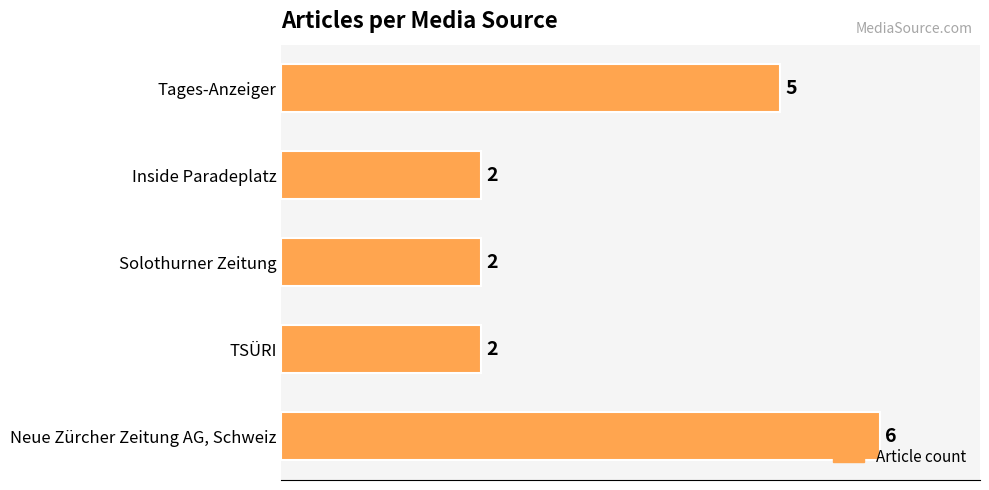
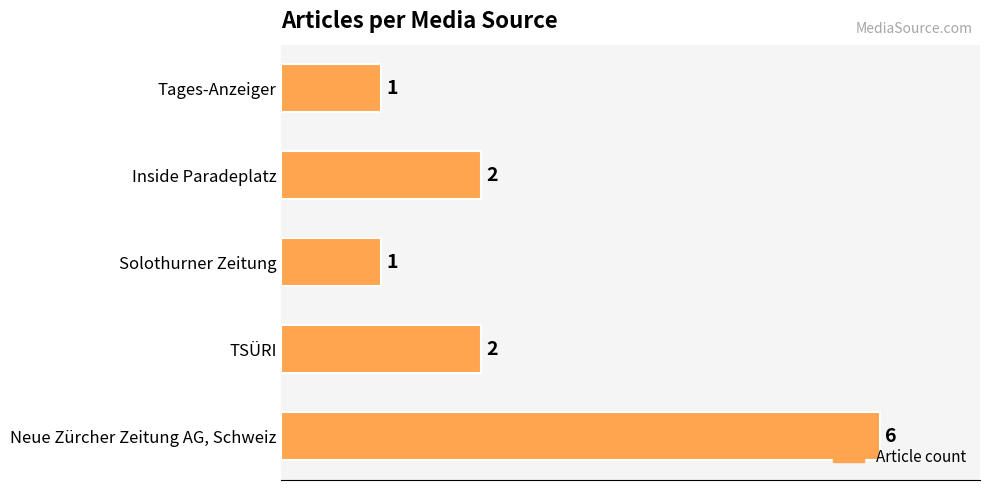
Tages-Anzeiger: 5 -> 1
Solothurner Zeitung: 2 -> 1
